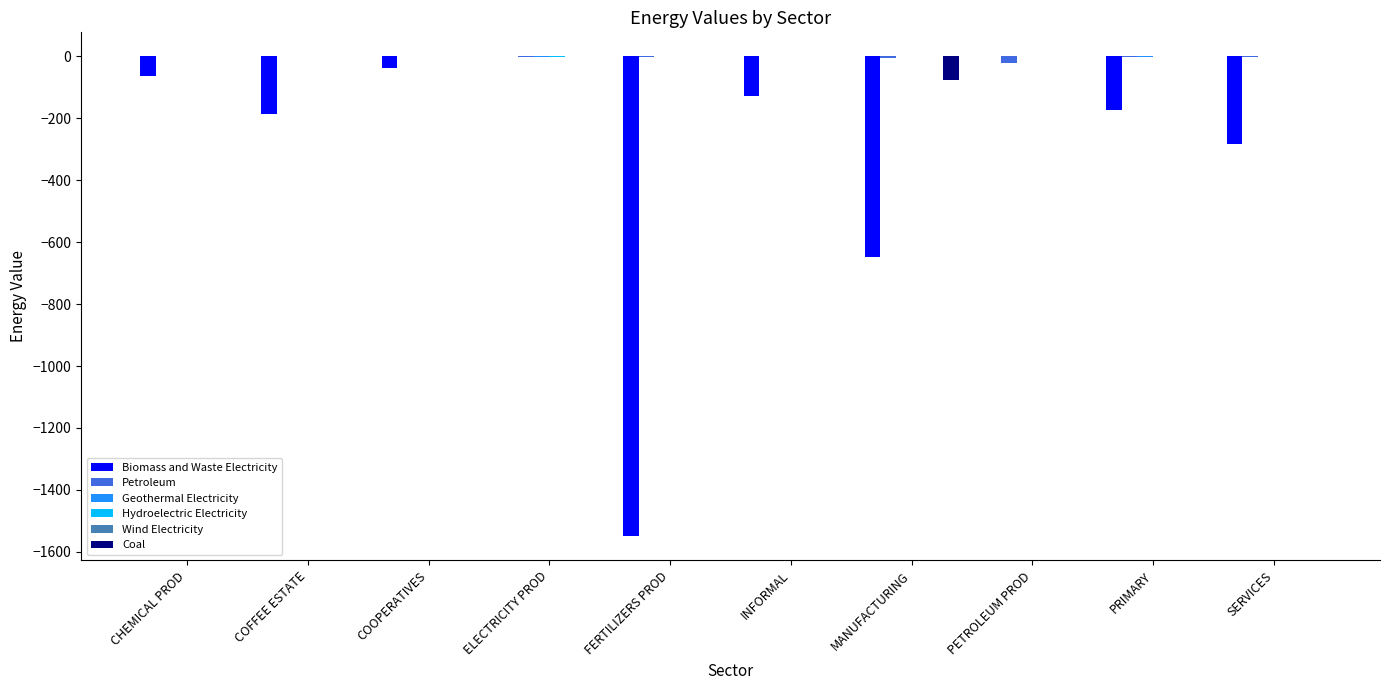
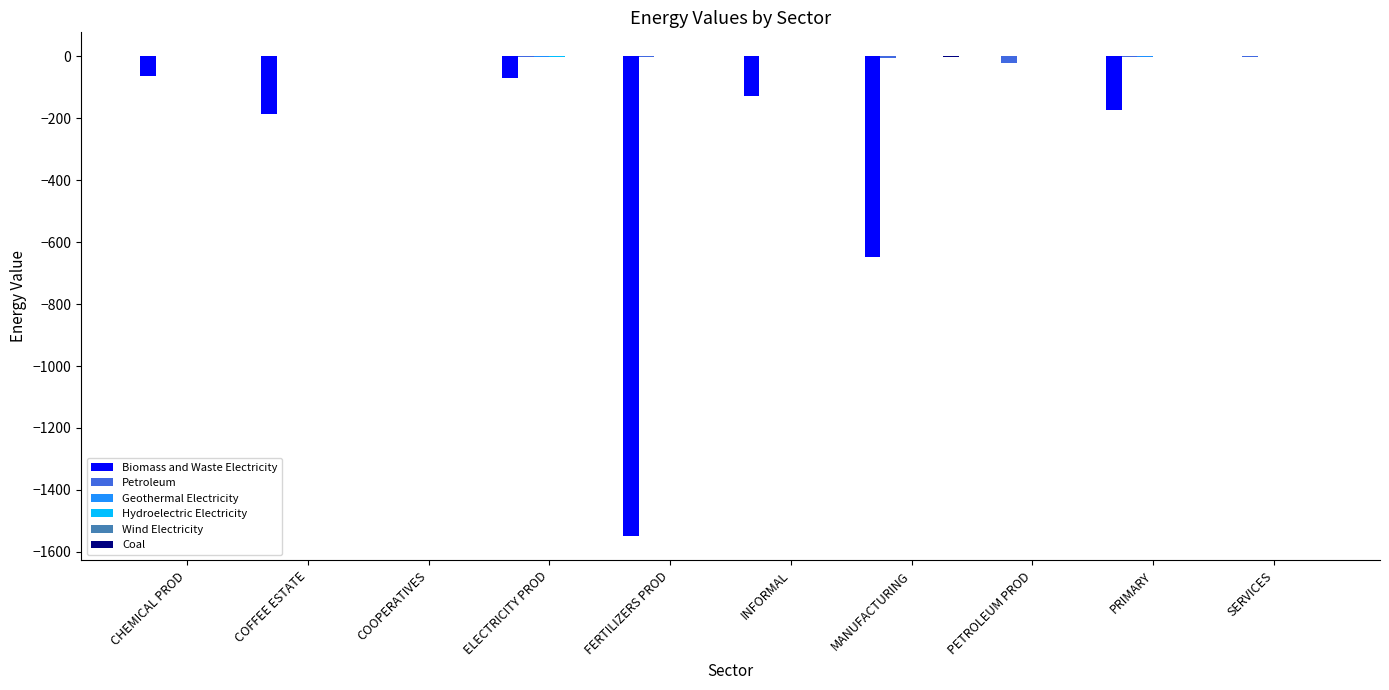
Biomass and Waste Electricity, COOPERATIVES: -40 -> 0
Biomass and Waste Electricity, ELECTRICITY PROD: 0 -> -70
Coal, MANUFACTURING: -80 -> 0
Biomass and Waste Electricity, SERVICES: -280 -> 0
